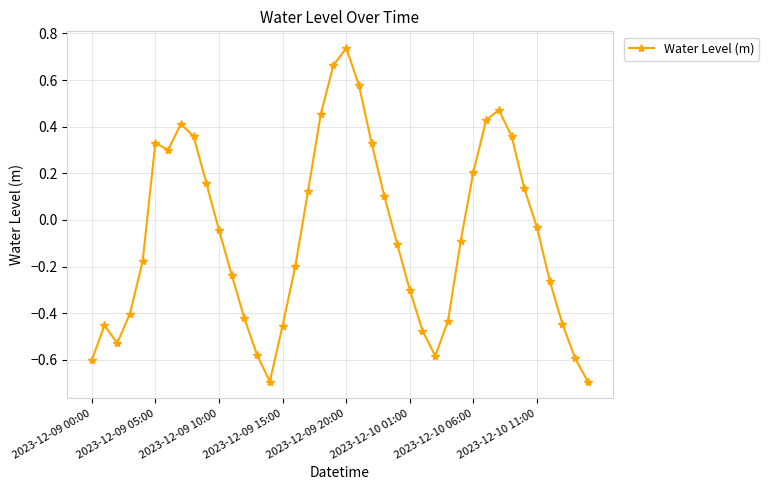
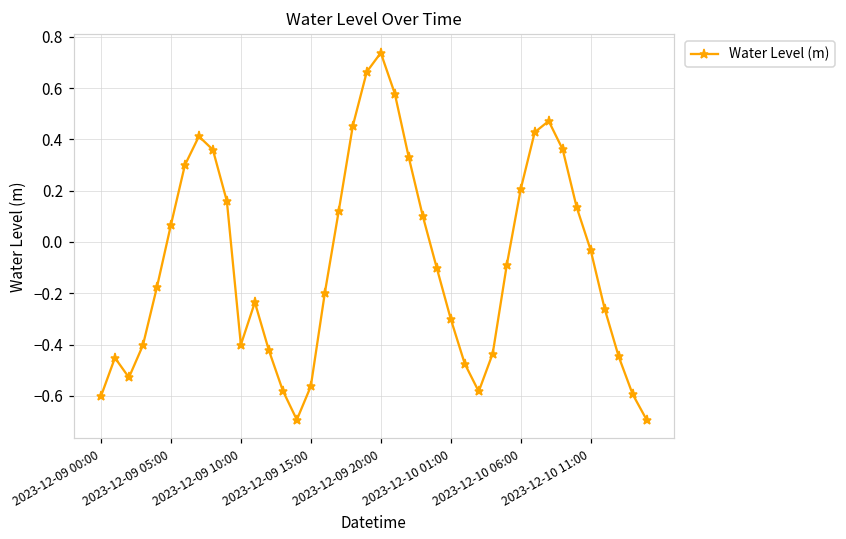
2023-12-09 05:00: 0.33 -> 0.07
2023-12-09 10:00: -0.04 -> -0.40
2023-12-09 15:00: -0.45 -> -0.56
